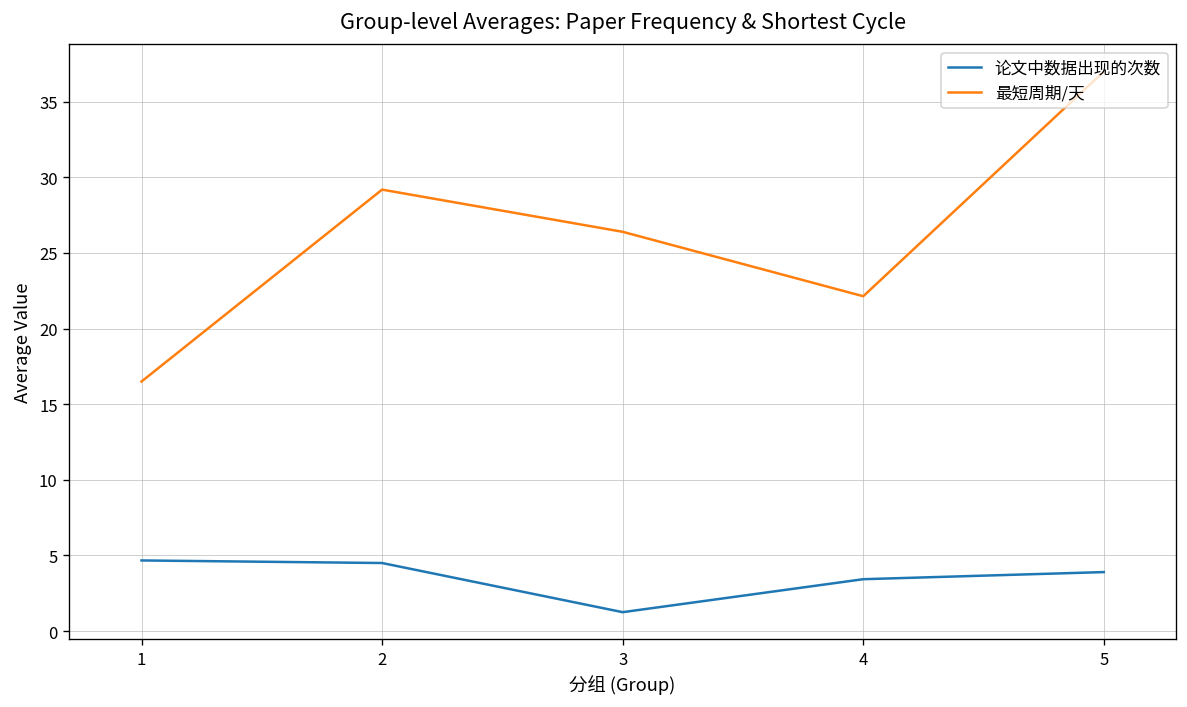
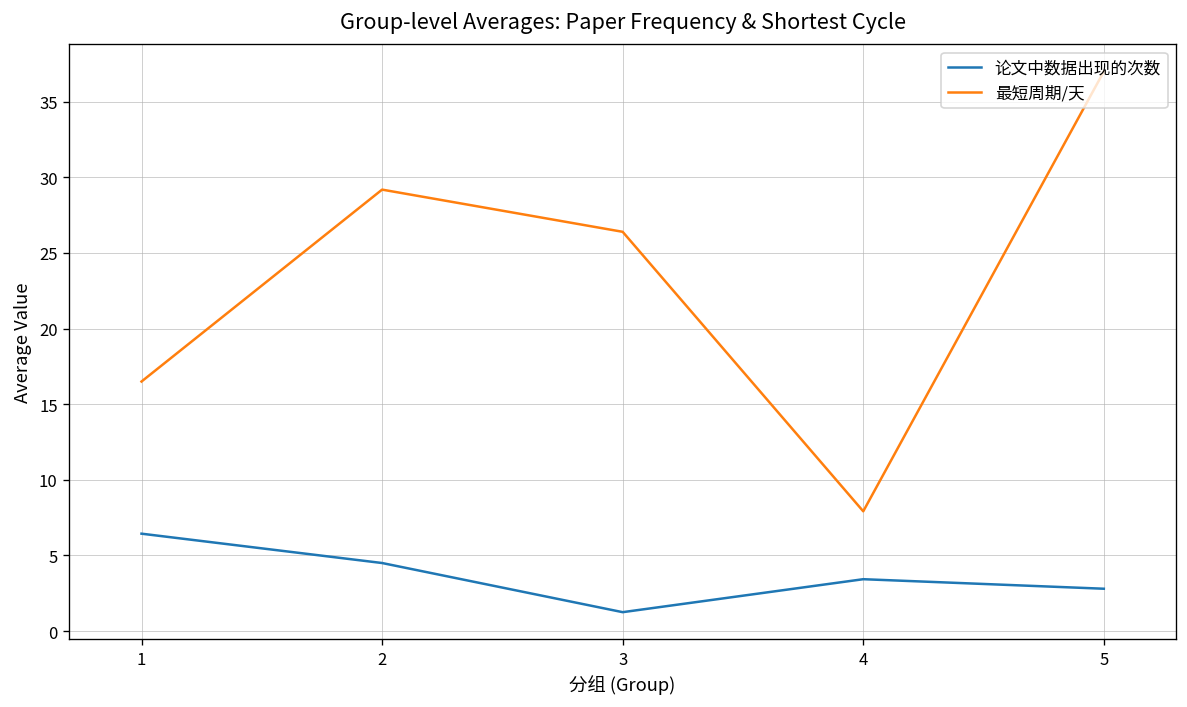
论文中数据出现的次数, 1: 4.7 -> 6.4
最短周期/天, 4: 22.1 -> 7.9
论文中数据出现的次数, 5: 3.9 -> 2.8
